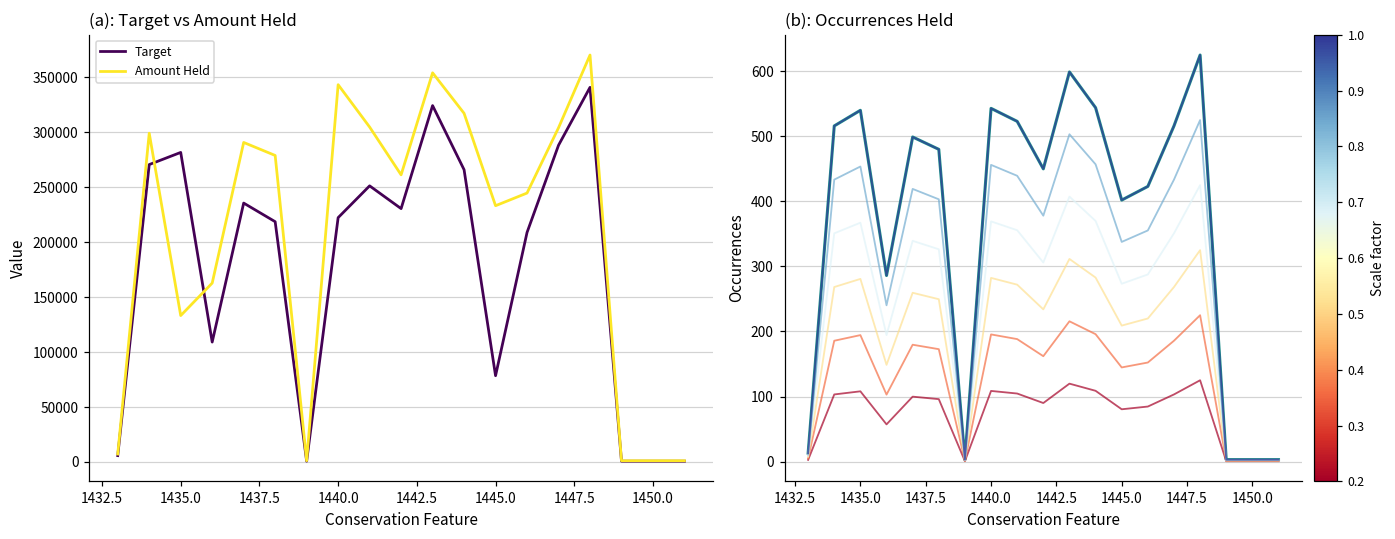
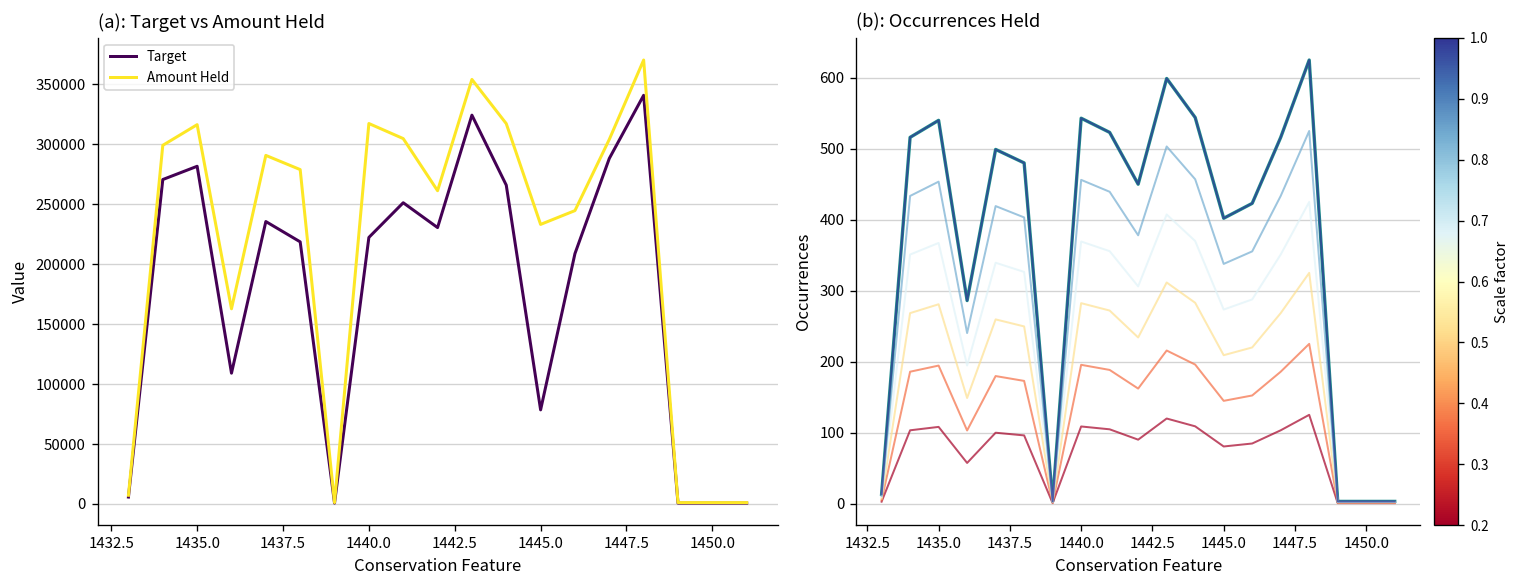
(a): Target vs Amount Held, Amount Held, 1435.0: 130000 -> 320000
(a): Target vs Amount Held, Amount Held, 1440.0: 340000 -> 320000
